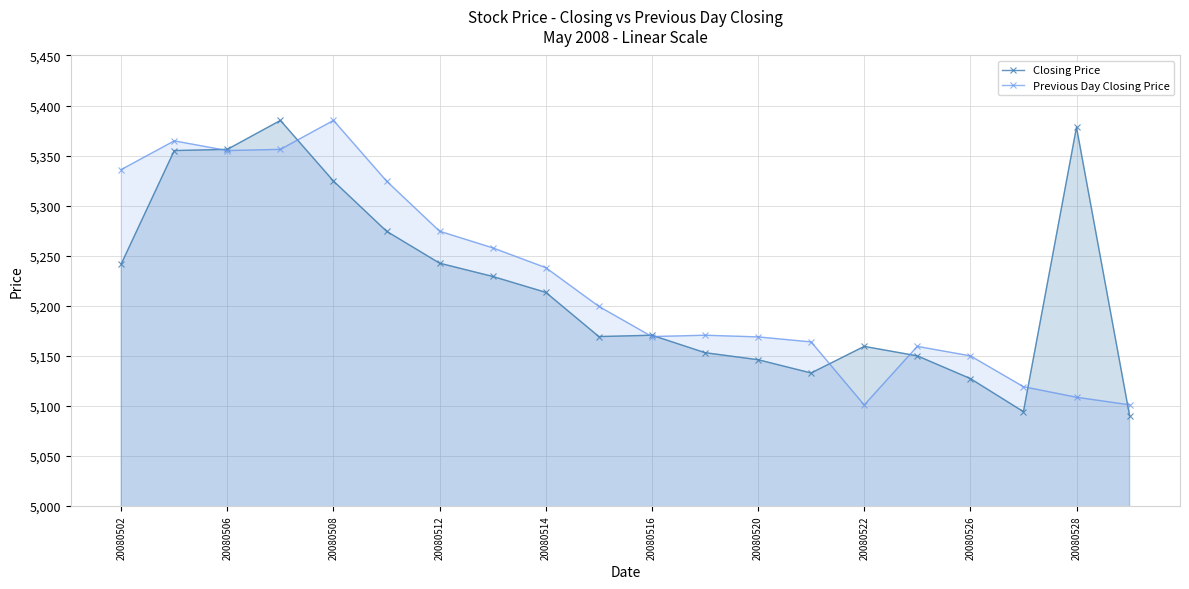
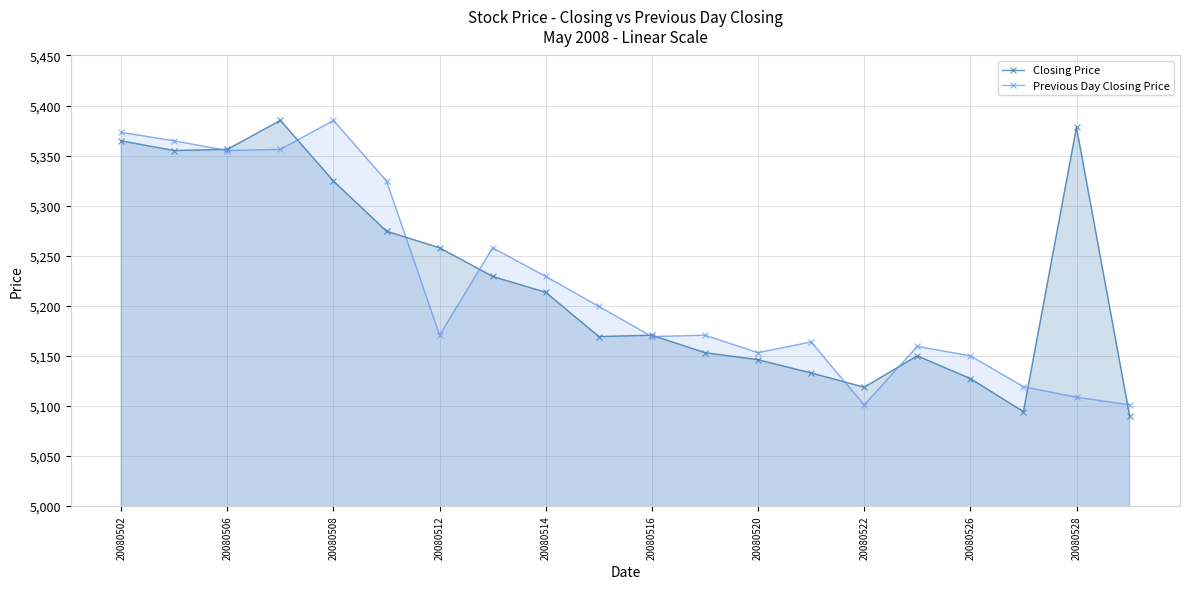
Closing Price, 20080502: 5,242 -> 5,365
Previous Day Closing Price, 20080502: 5,336 -> 5,373
Closing Price, 20080512: 5,243 -> 5,258
Previous Day Closing Price, 20080512: 5,274 -> 5,171
Previous Day Closing Price, 20080514: 5,238 -> 5,229
Previous Day Closing Price, 20080520: 5,169 -> 5,153
Closing Price, 20080522: 5,159 -> 5,119
